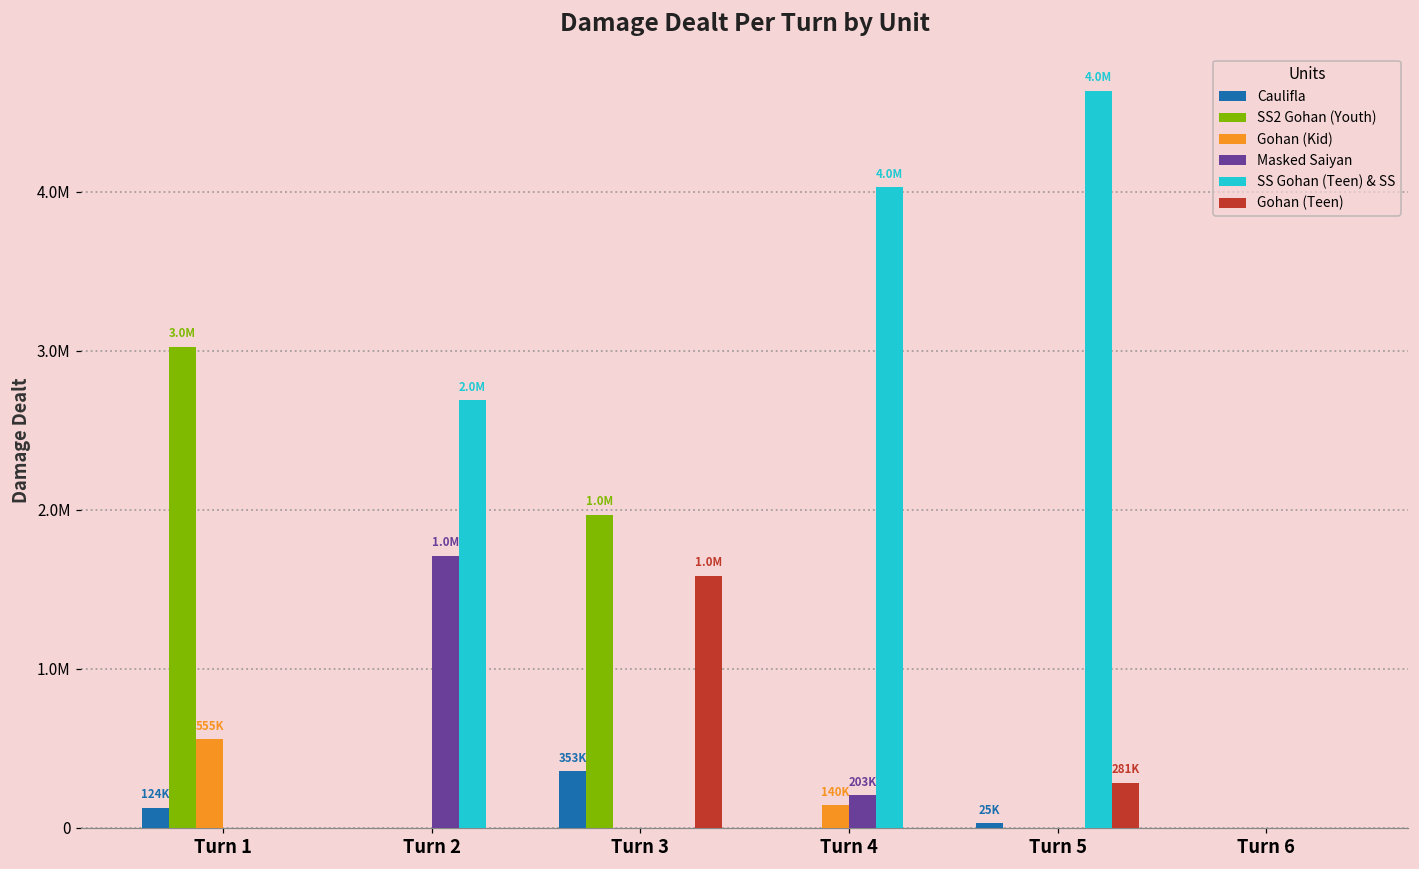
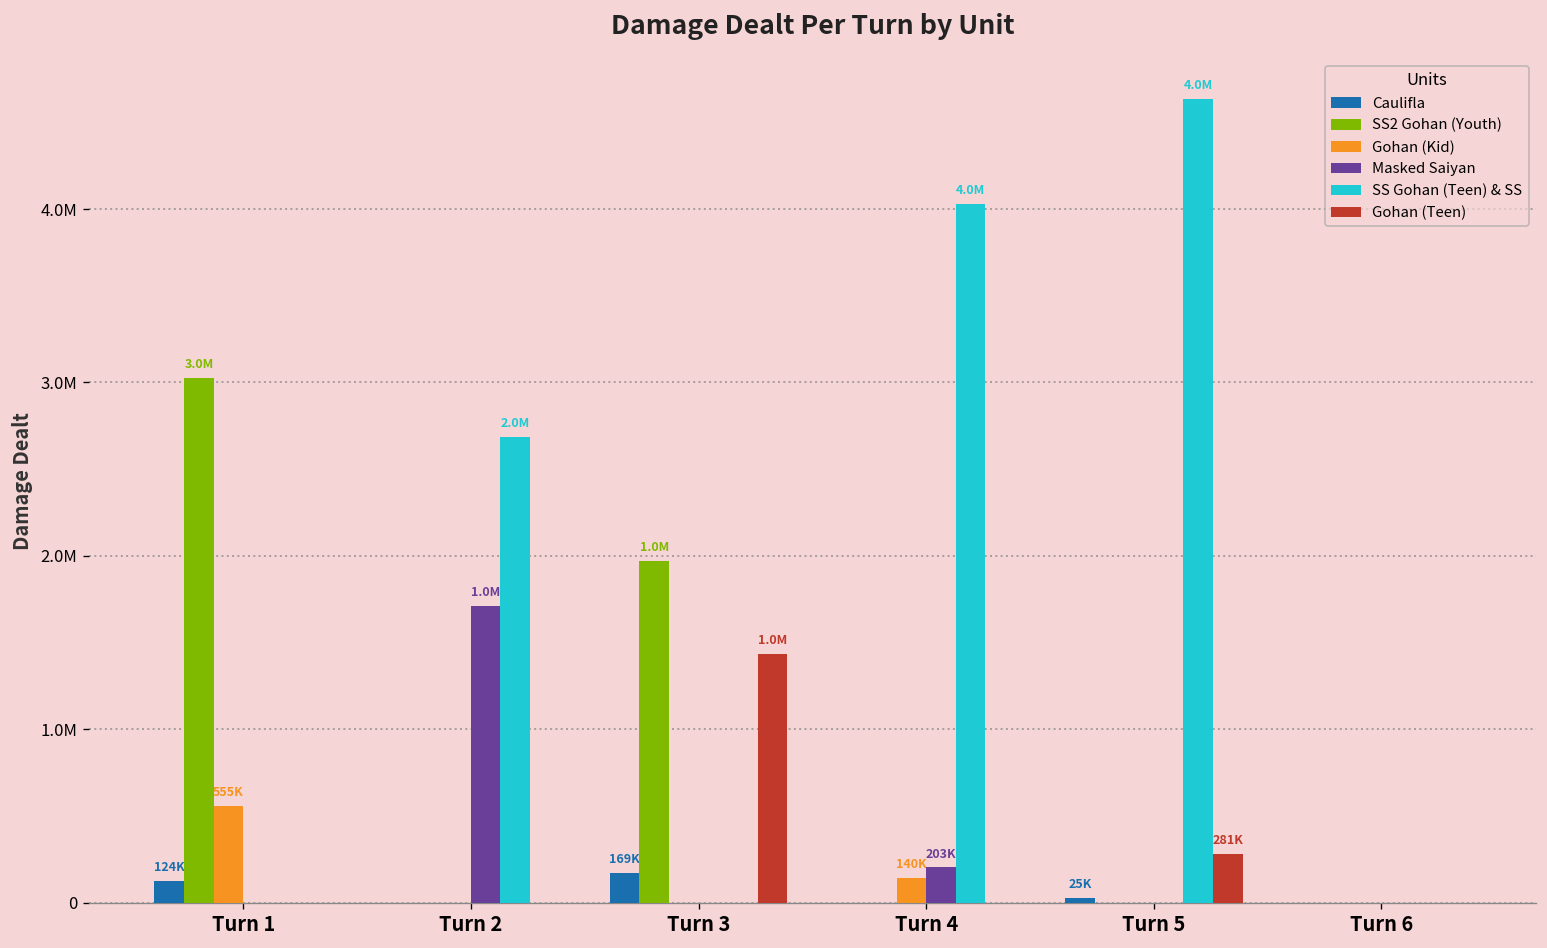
Caulifla, Turn 3: 353K -> 169K
Gohan (Teen), Turn 3: 1580000 -> 1430000
